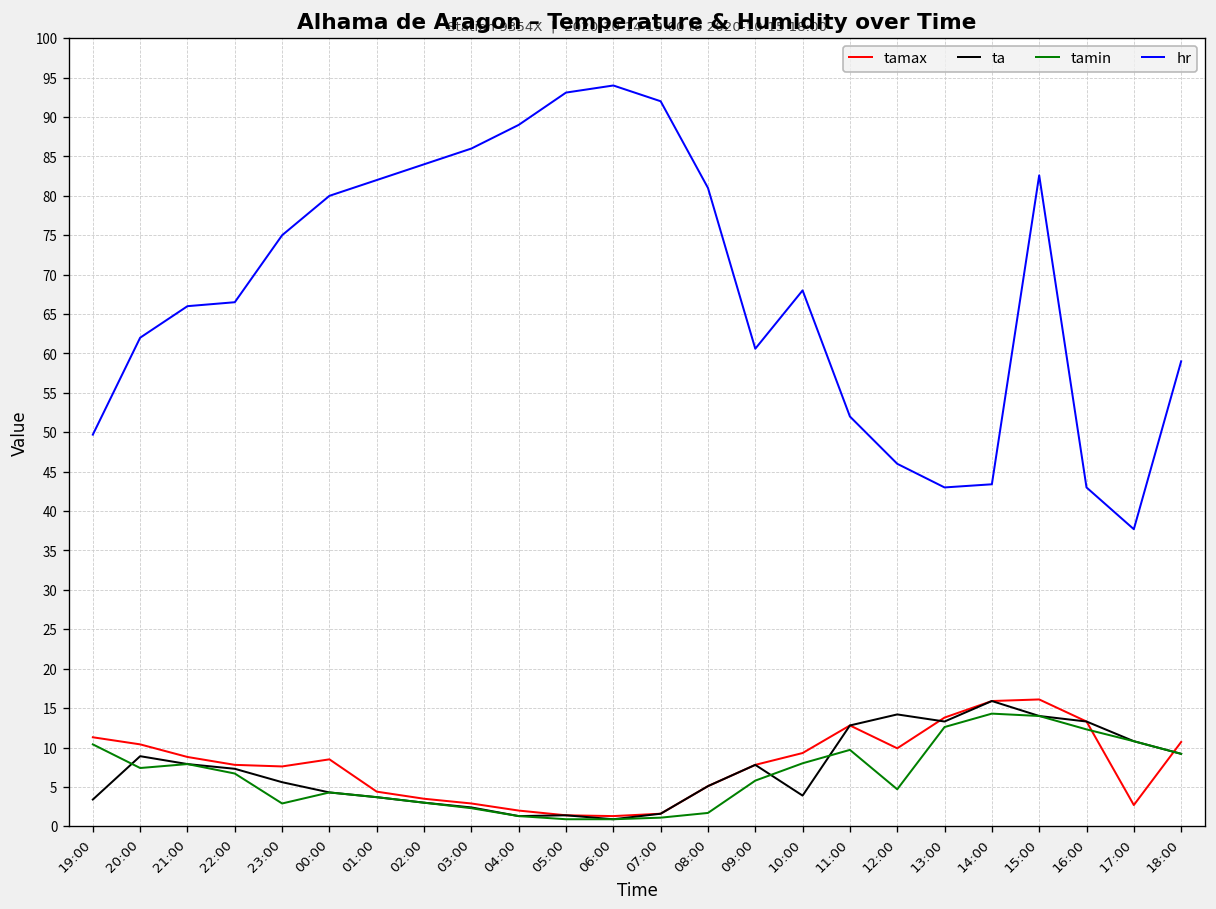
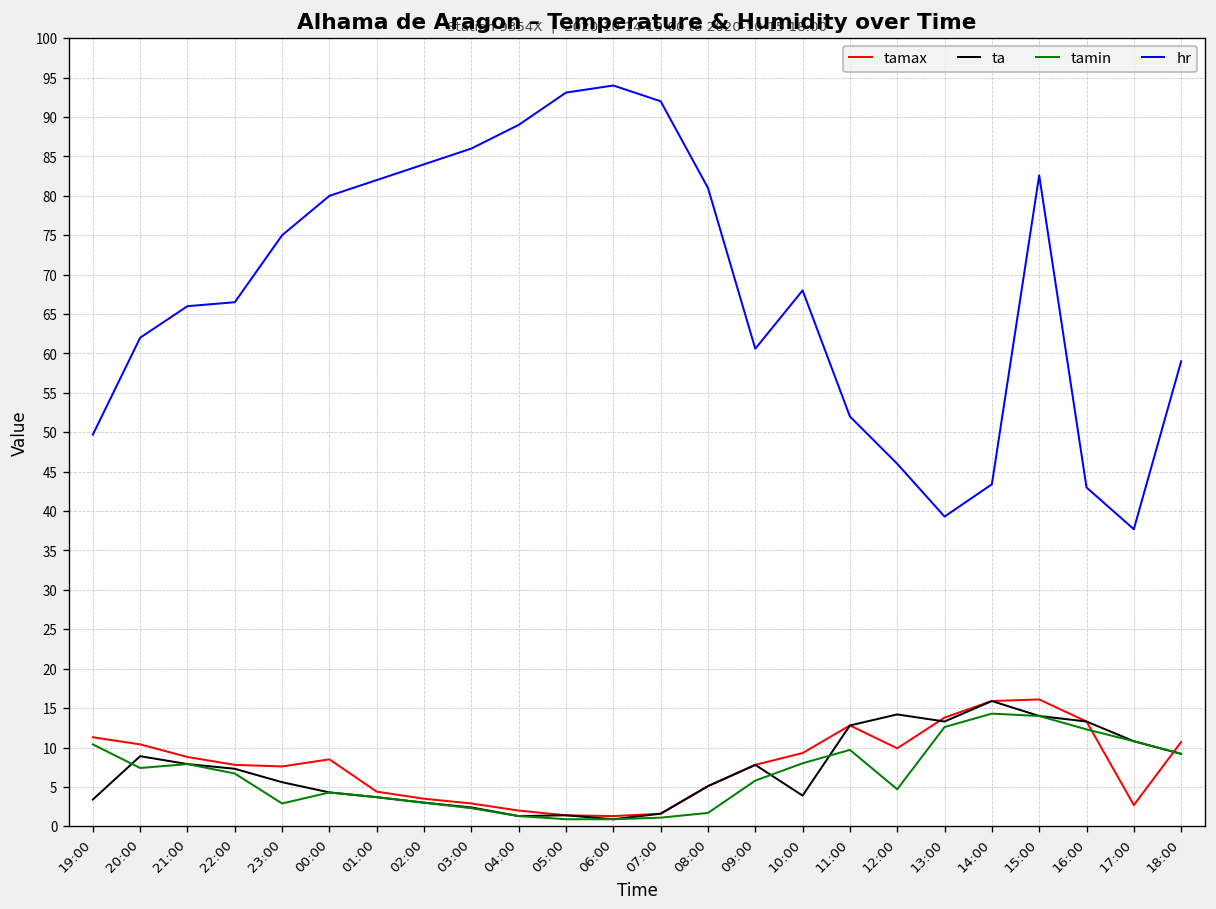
hr, 13:00: 43 -> 39
